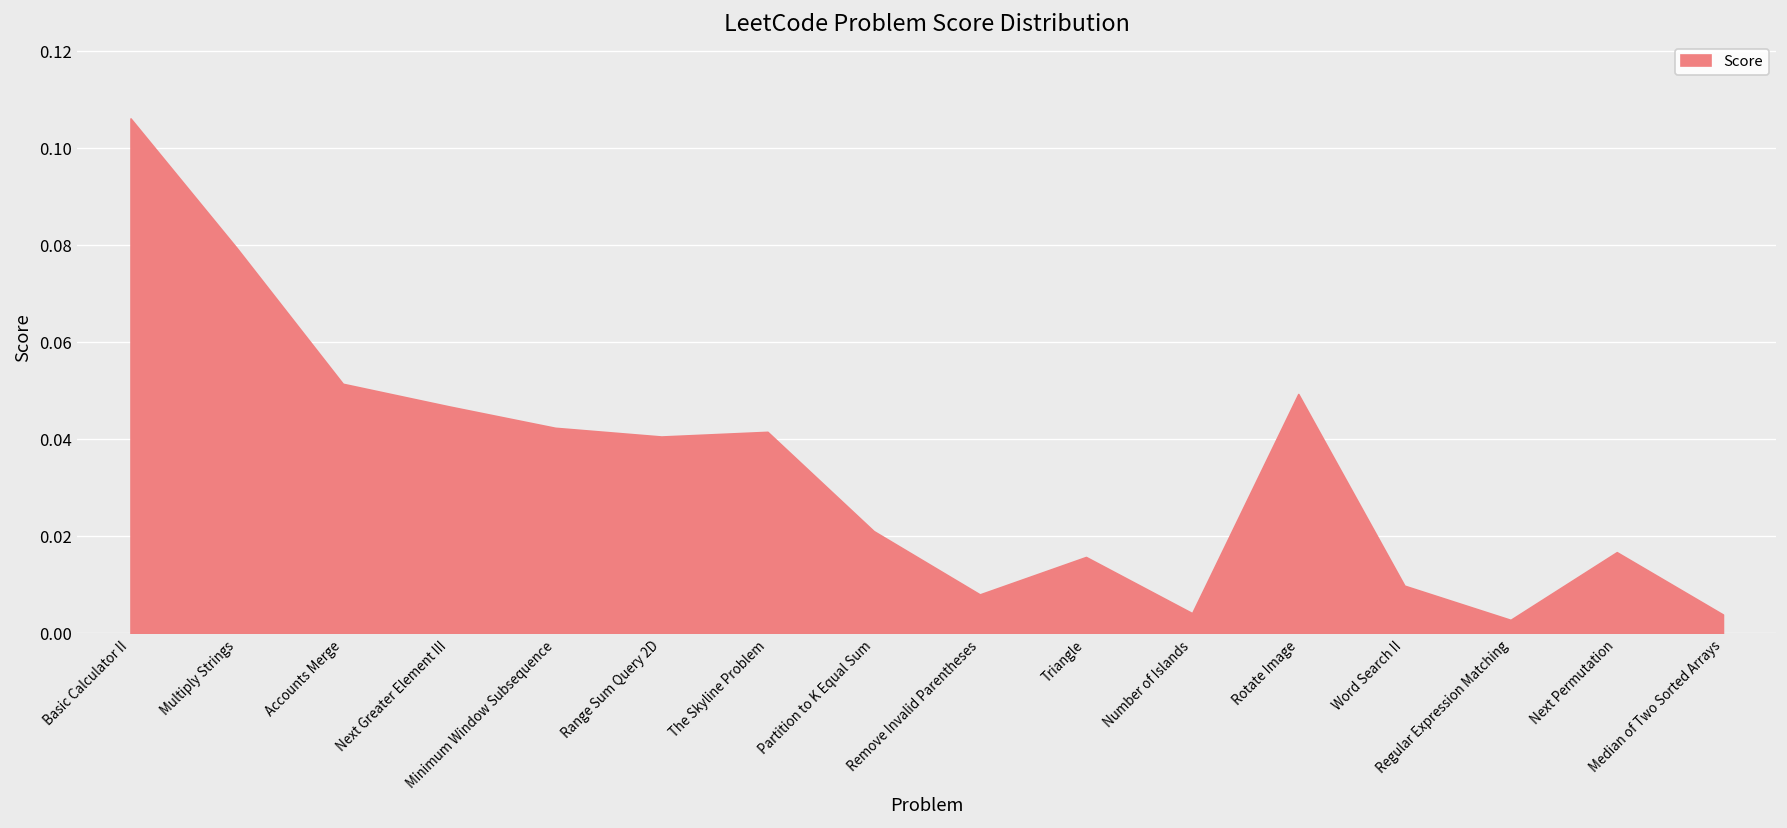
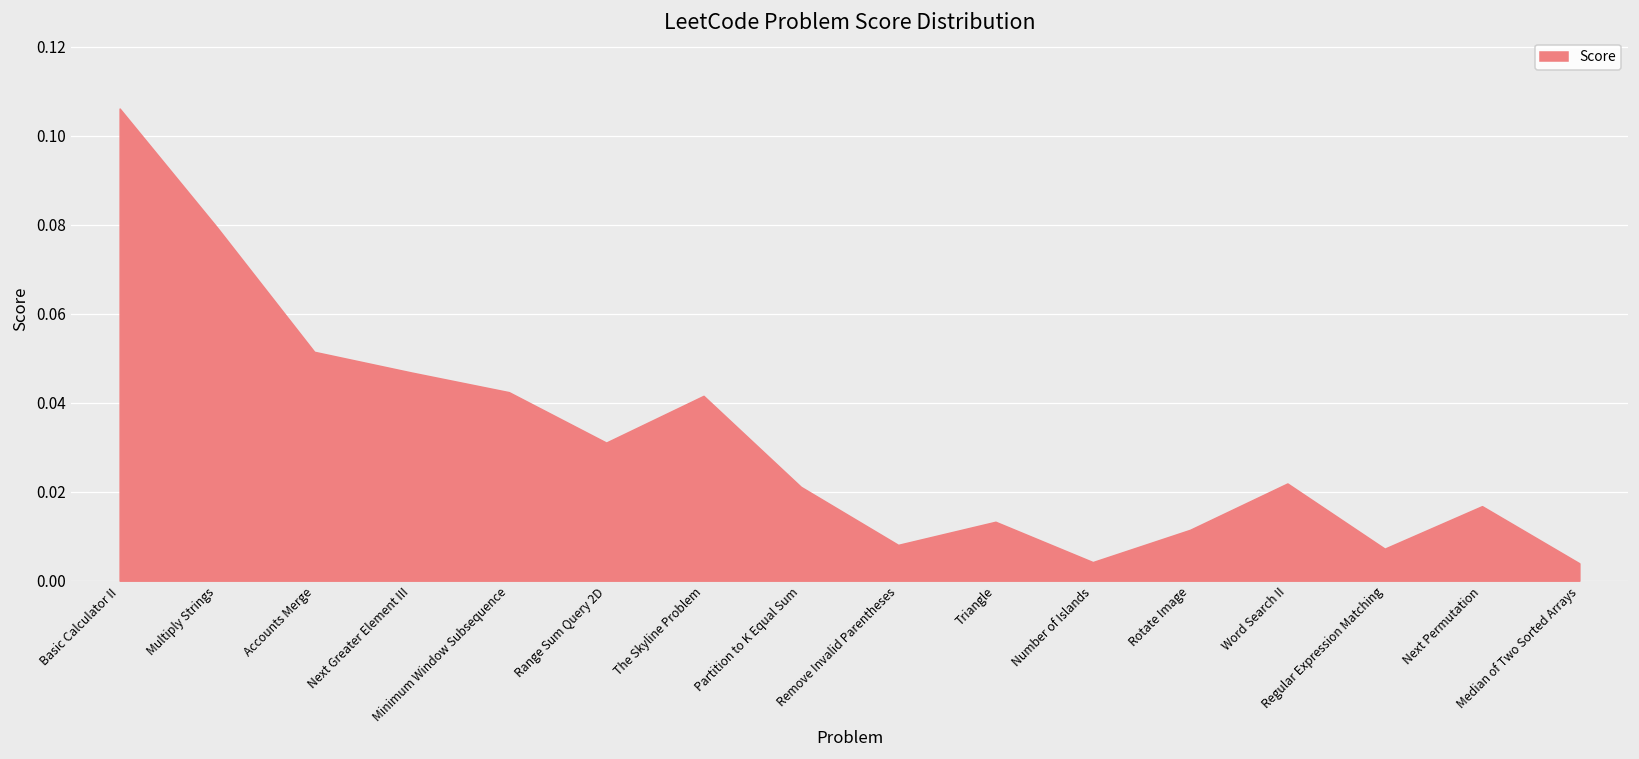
Range Sum Query 2D: 0.041 -> 0.031
Triangle: 0.016 -> 0.013
Rotate Image: 0.049 -> 0.011
Word Search II: 0.010 -> 0.022
Regular Expression Matching: 0.003 -> 0.007
